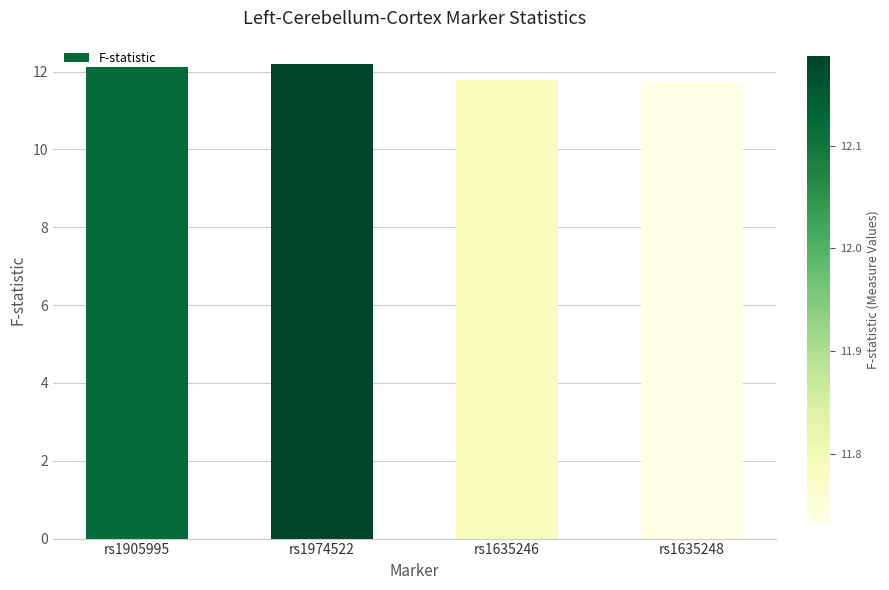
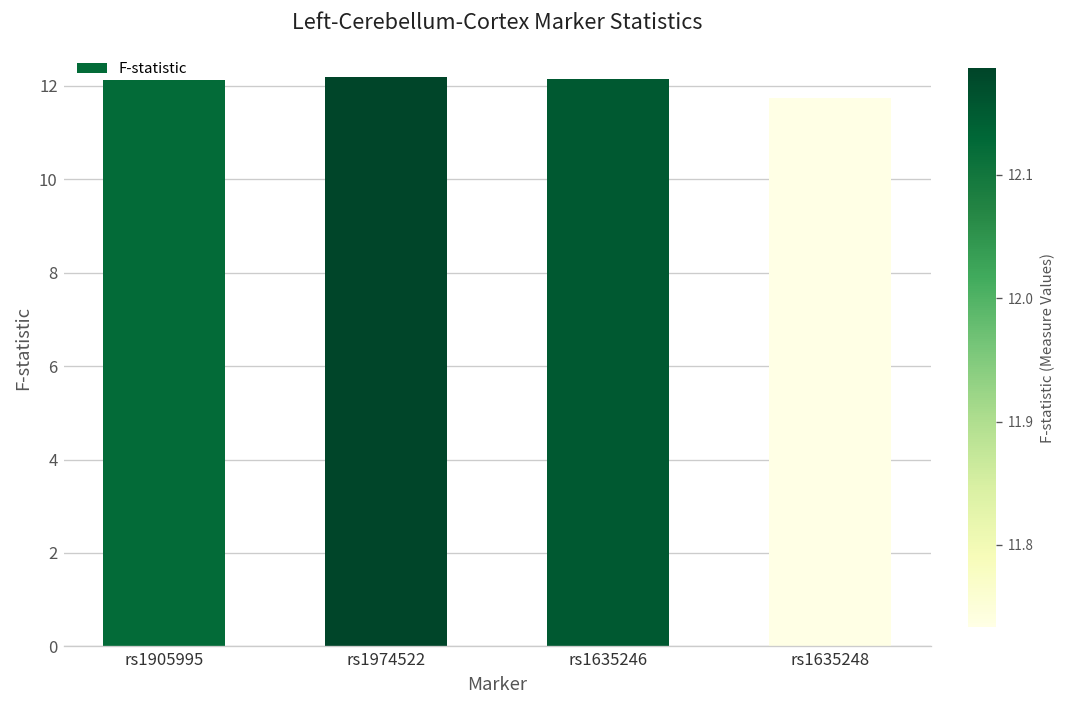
rs1635246: 11.8 -> 12.2
